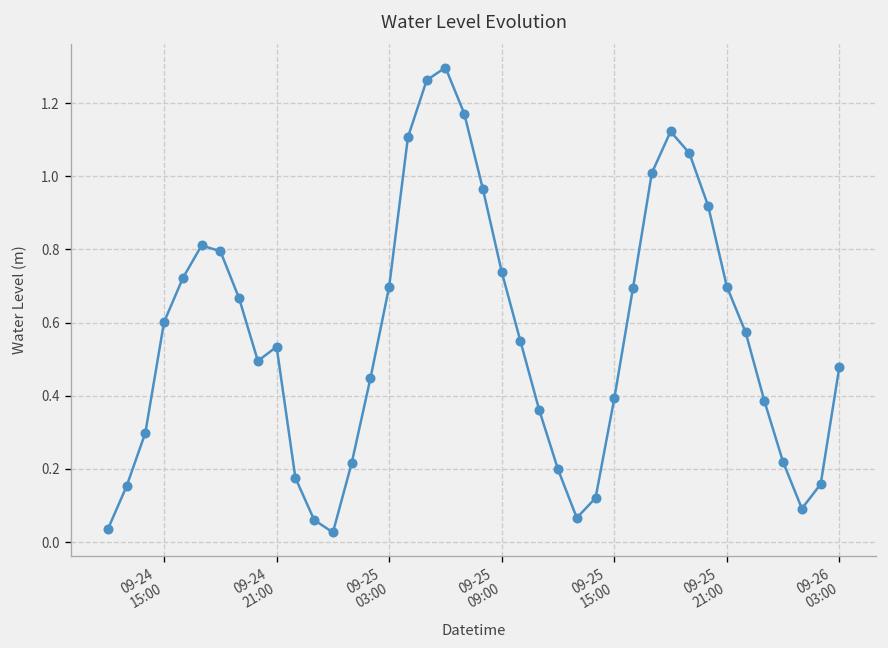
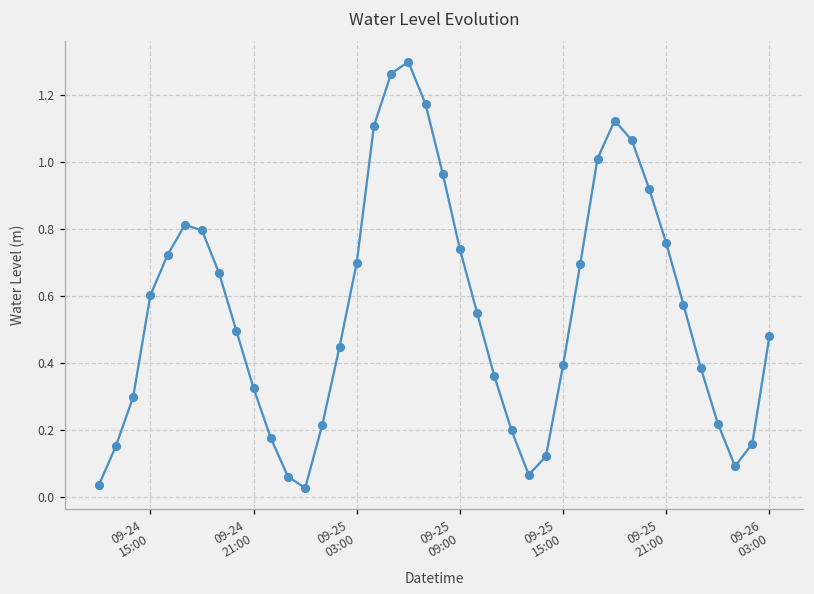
09-24 21:00: 0.53 -> 0.32
09-25 21:00: 0.70 -> 0.76
